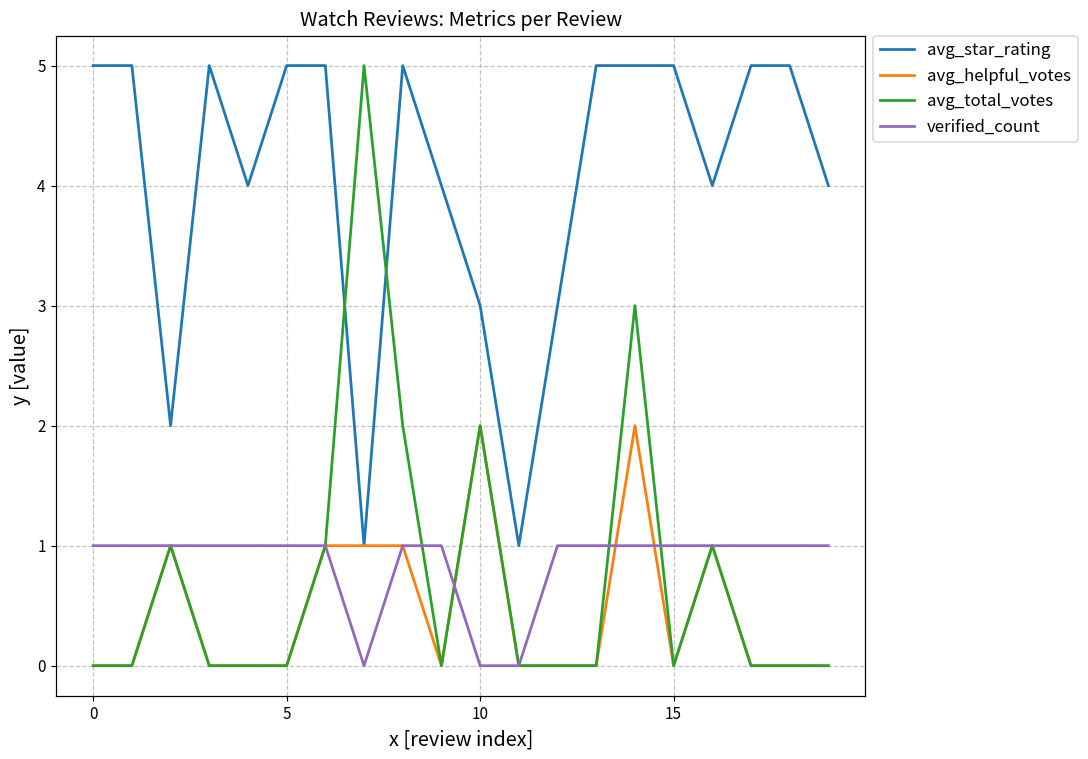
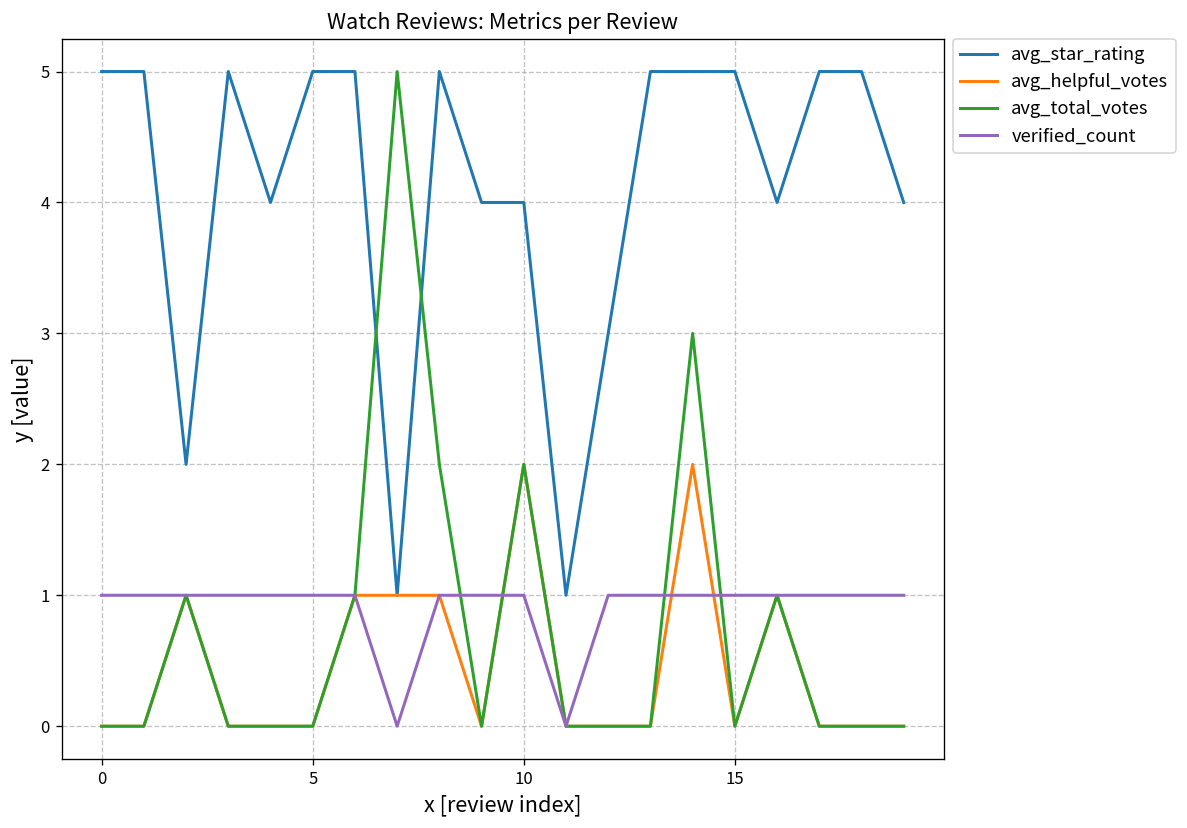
avg_star_rating, 10: 3 -> 4
verified_count, 10: 0 -> 1
